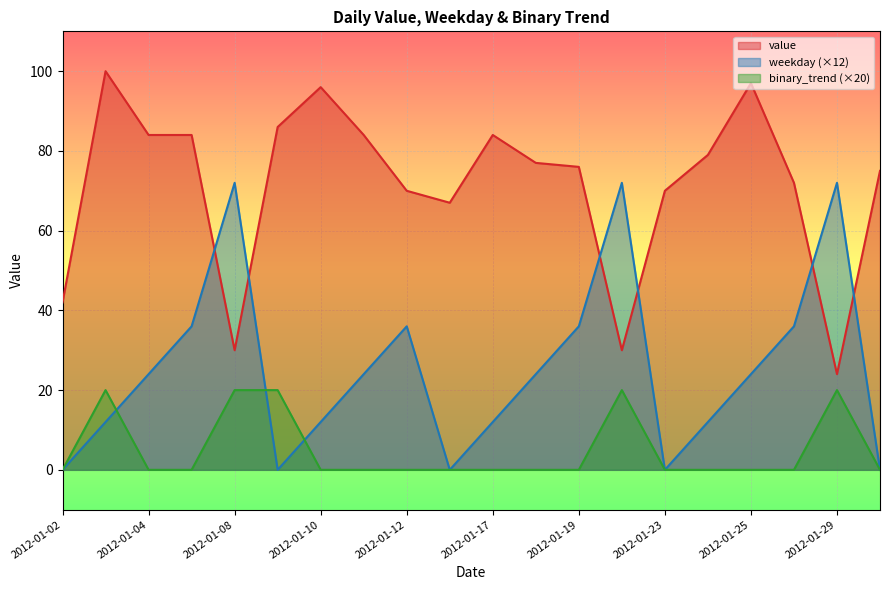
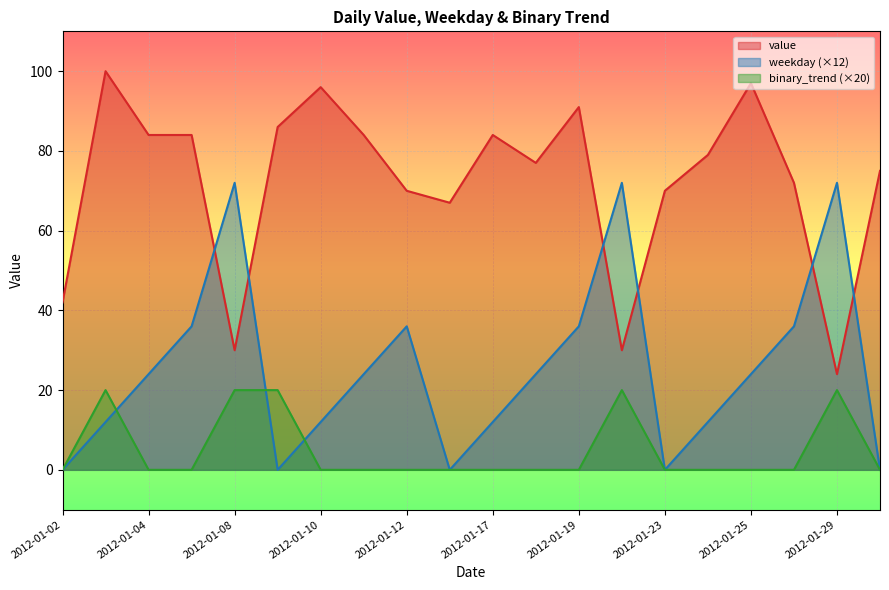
value, 2012-01-19: 76 -> 91
